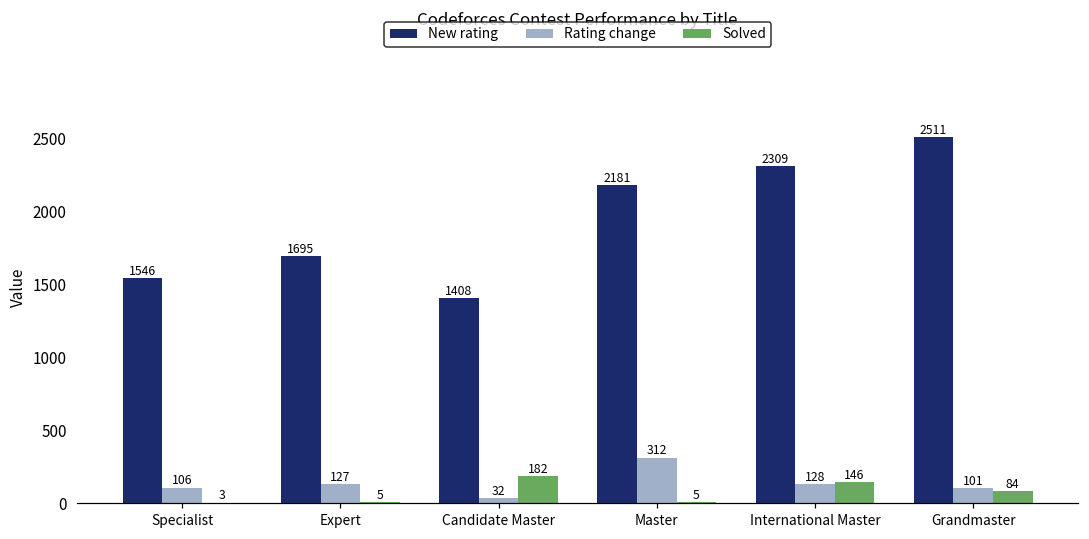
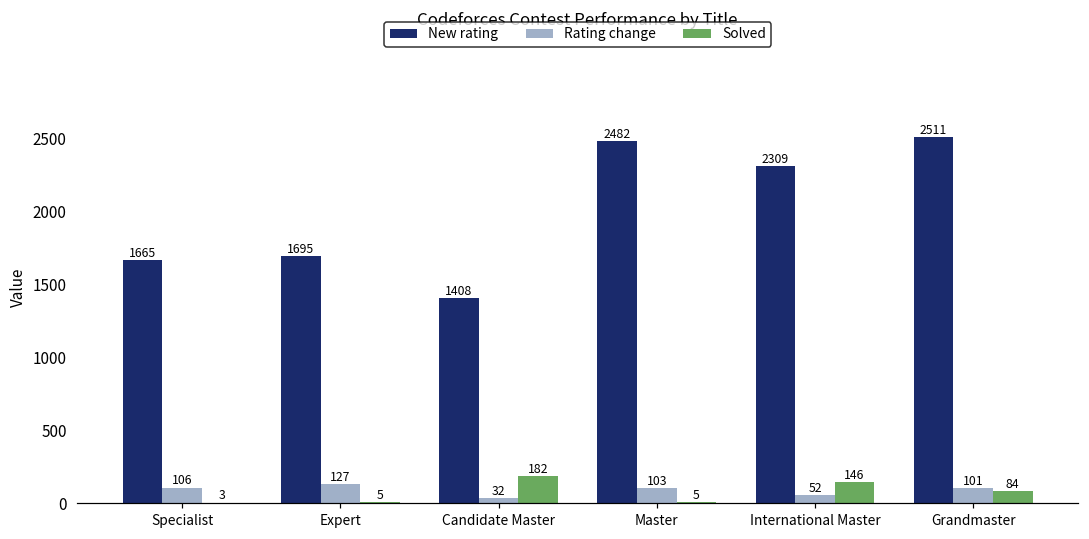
New rating, Specialist: 1546 -> 1665
New rating, Master: 2181 -> 2482
Rating change, Master: 312 -> 103
Rating change, International Master: 128 -> 52
